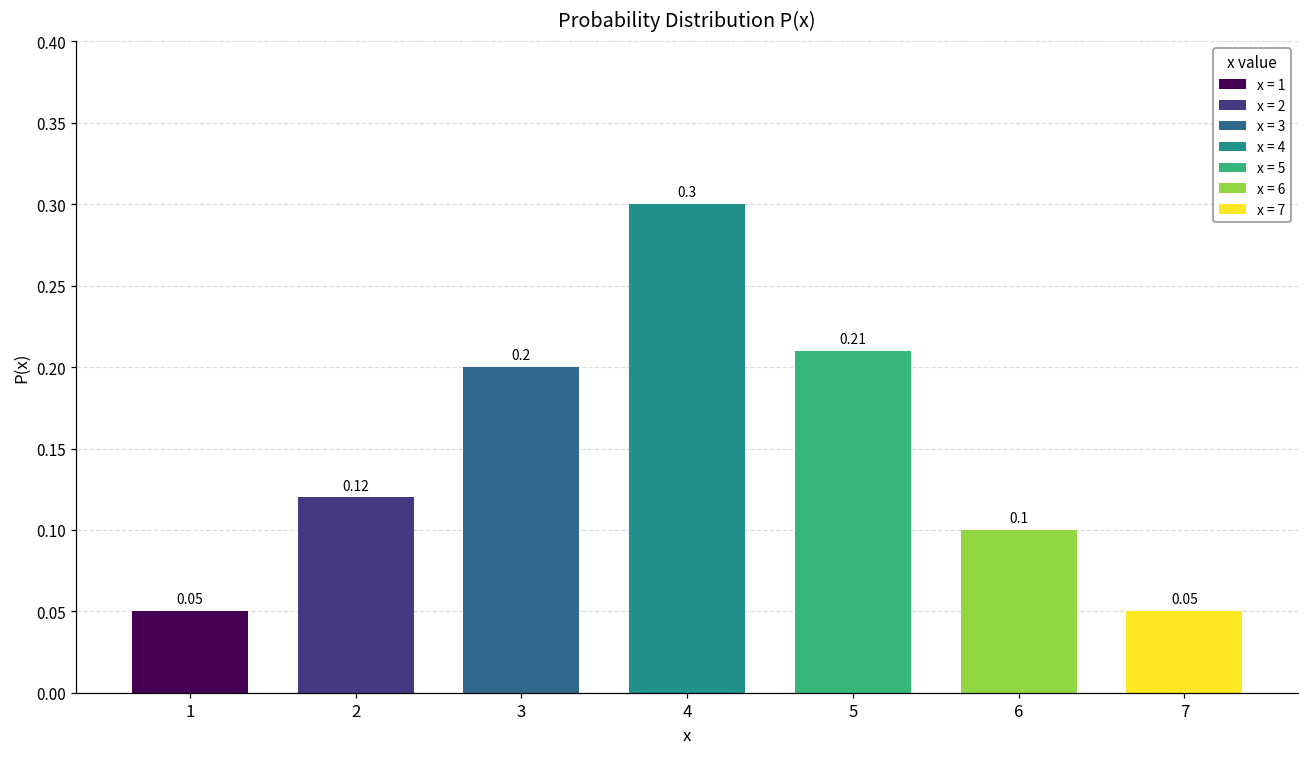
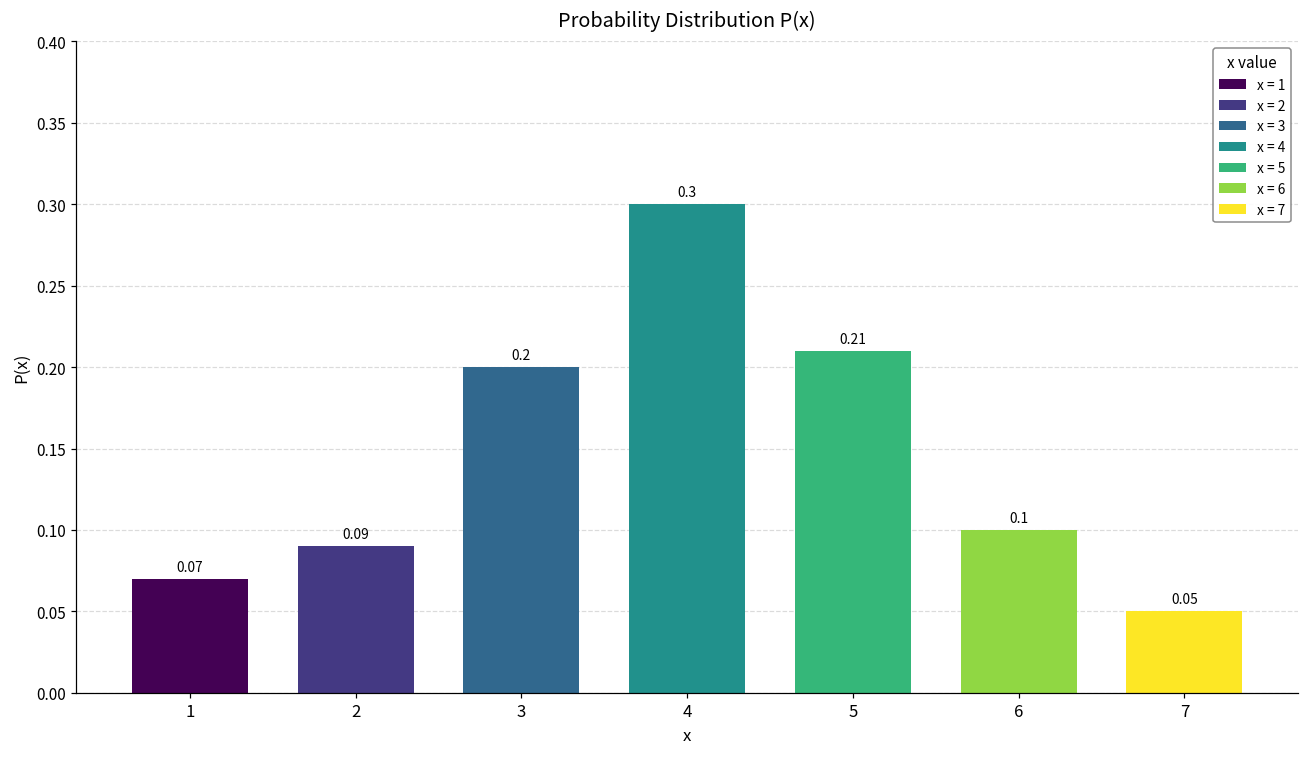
1: 0.05 -> 0.07
2: 0.12 -> 0.09
